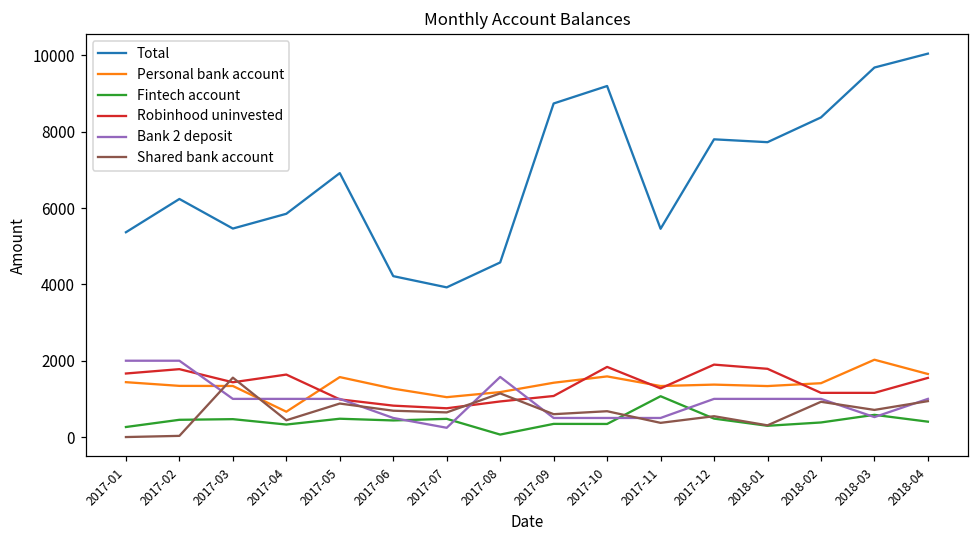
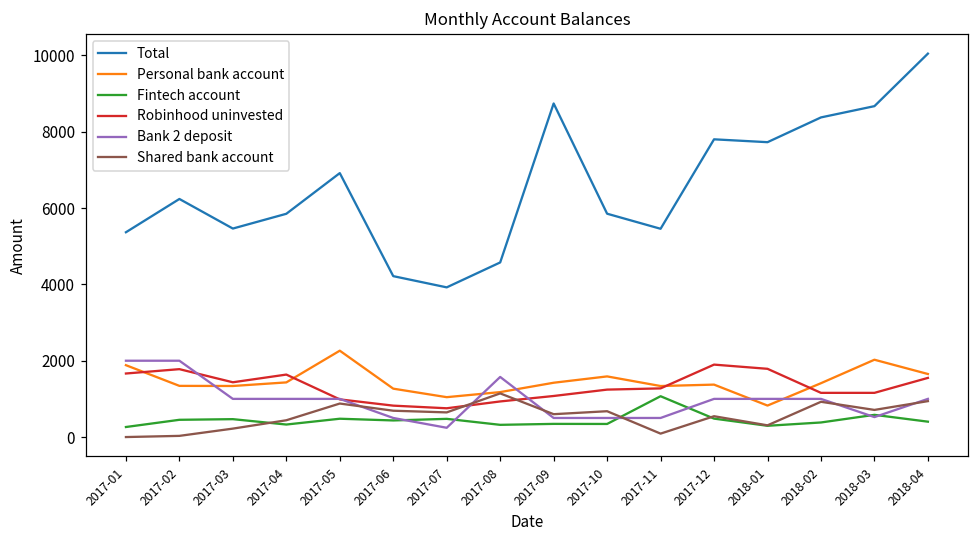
Personal bank account, 2017-01: 1400 -> 1900
Shared bank account, 2017-03: 1600 -> 200
Personal bank account, 2017-04: 700 -> 1400
Personal bank account, 2017-05: 1600 -> 2300
Fintech account, 2017-08: 100 -> 300
Total, 2017-10: 9200 -> 5900
Robinhood uninvested, 2017-10: 1800 -> 1200
Shared bank account, 2017-11: 400 -> 100
Personal bank account, 2018-01: 1300 -> 800
Total, 2018-03: 9700 -> 8700
